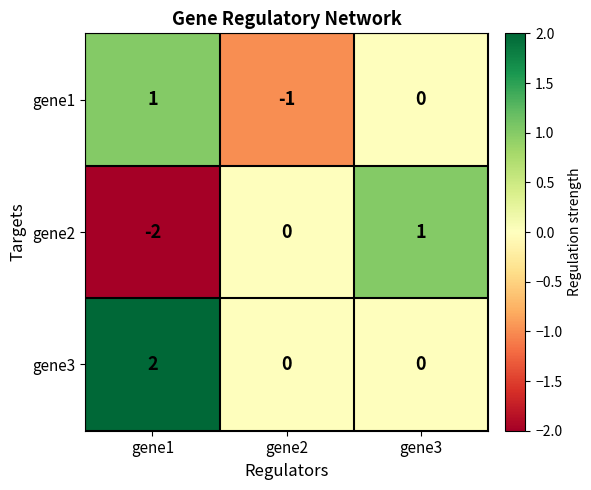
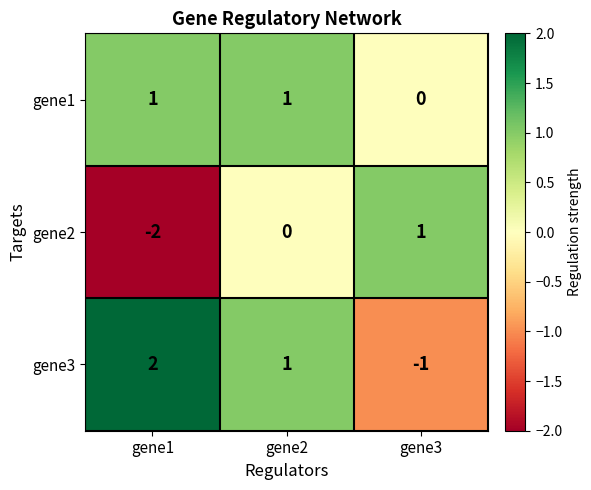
gene1, gene2: -1 -> 1
gene3, gene2: 0 -> 1
gene3, gene3: 0 -> -1
